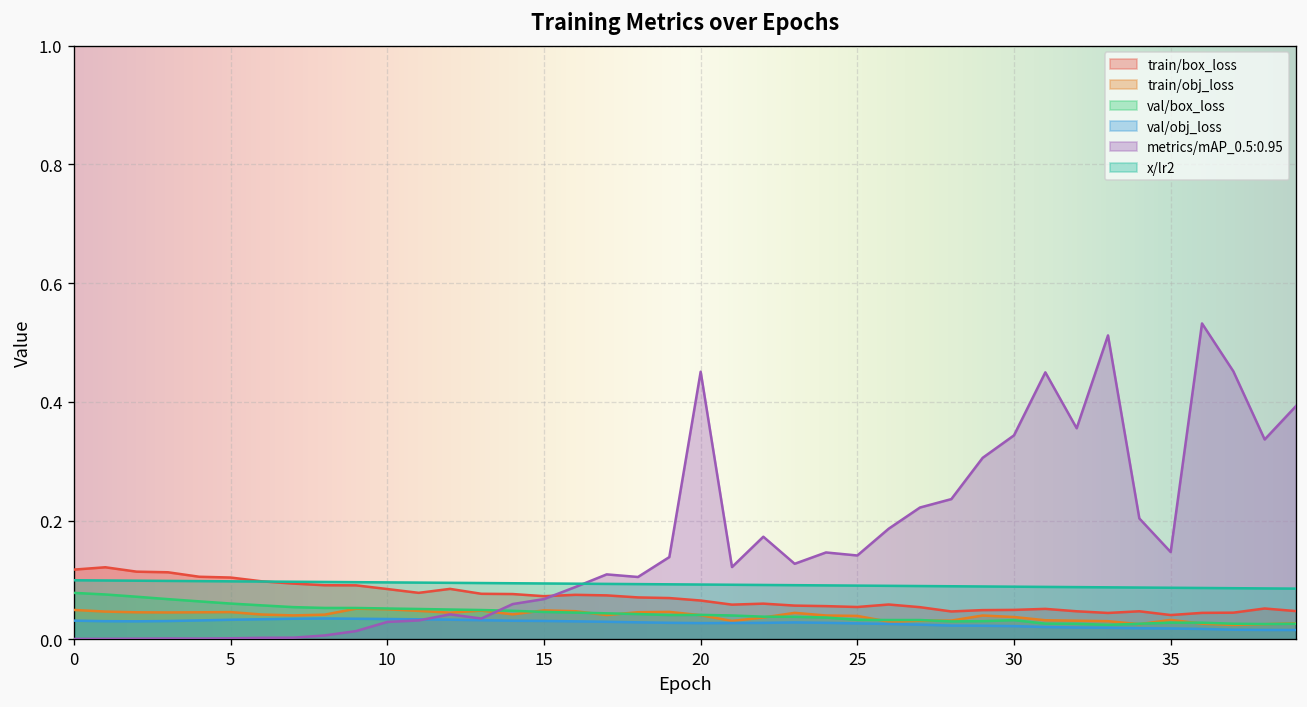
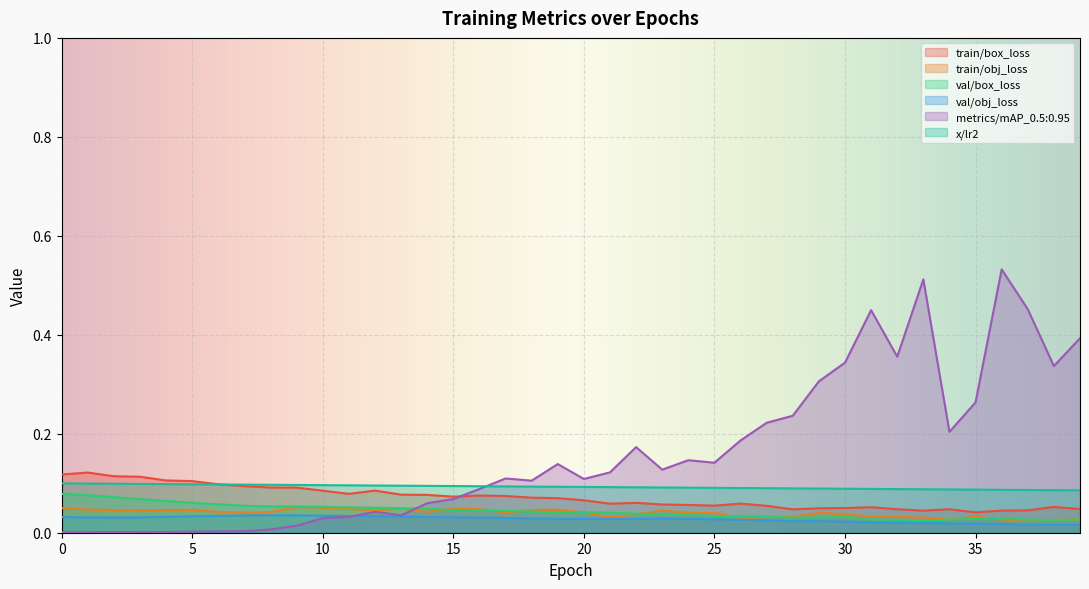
metrics/mAP_0.5:0.95, 20: 0.45 -> 0.11
metrics/mAP_0.5:0.95, 35: 0.15 -> 0.26
